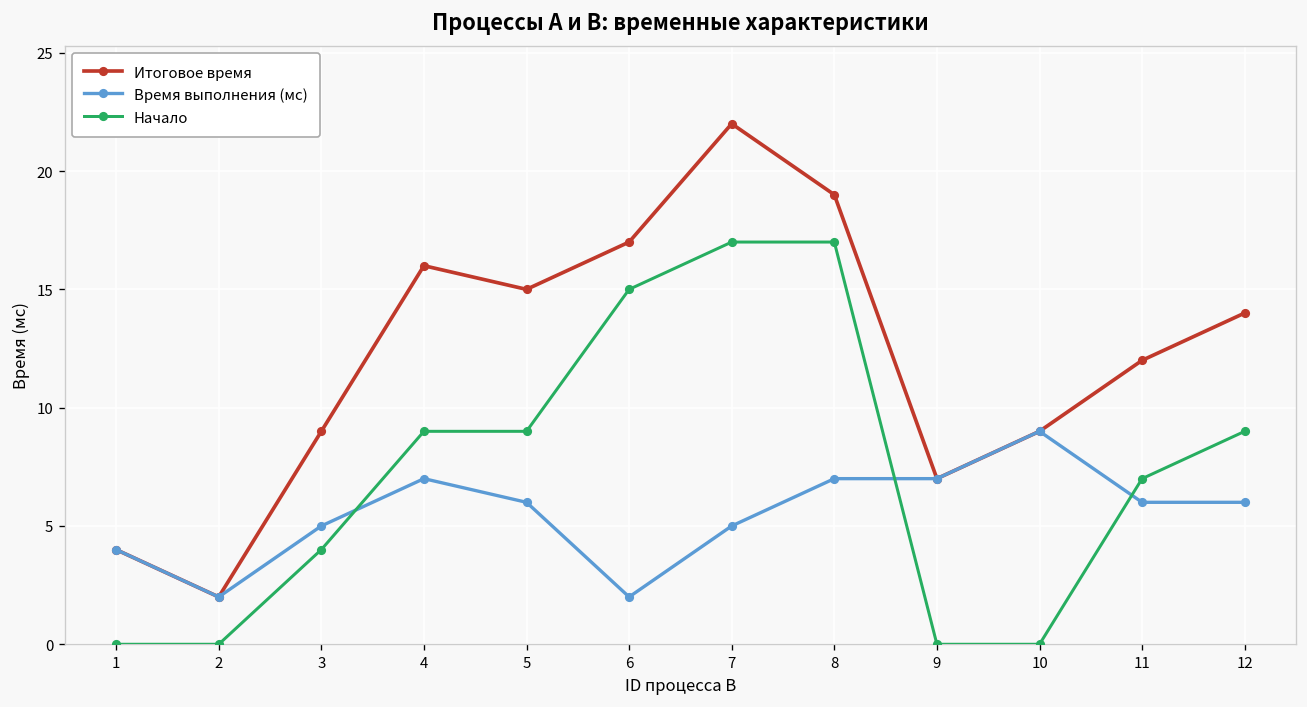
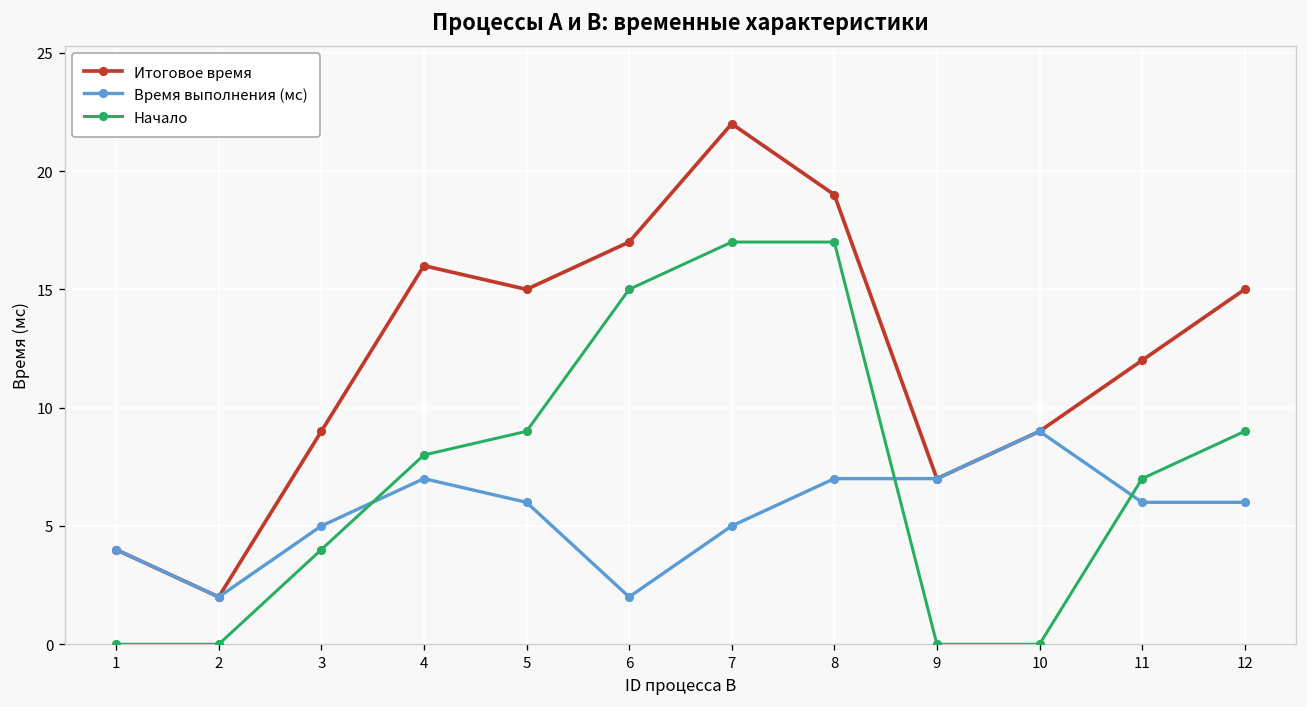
Начало, 4: 9 -> 8
Итоговое время, 12: 14 -> 15
